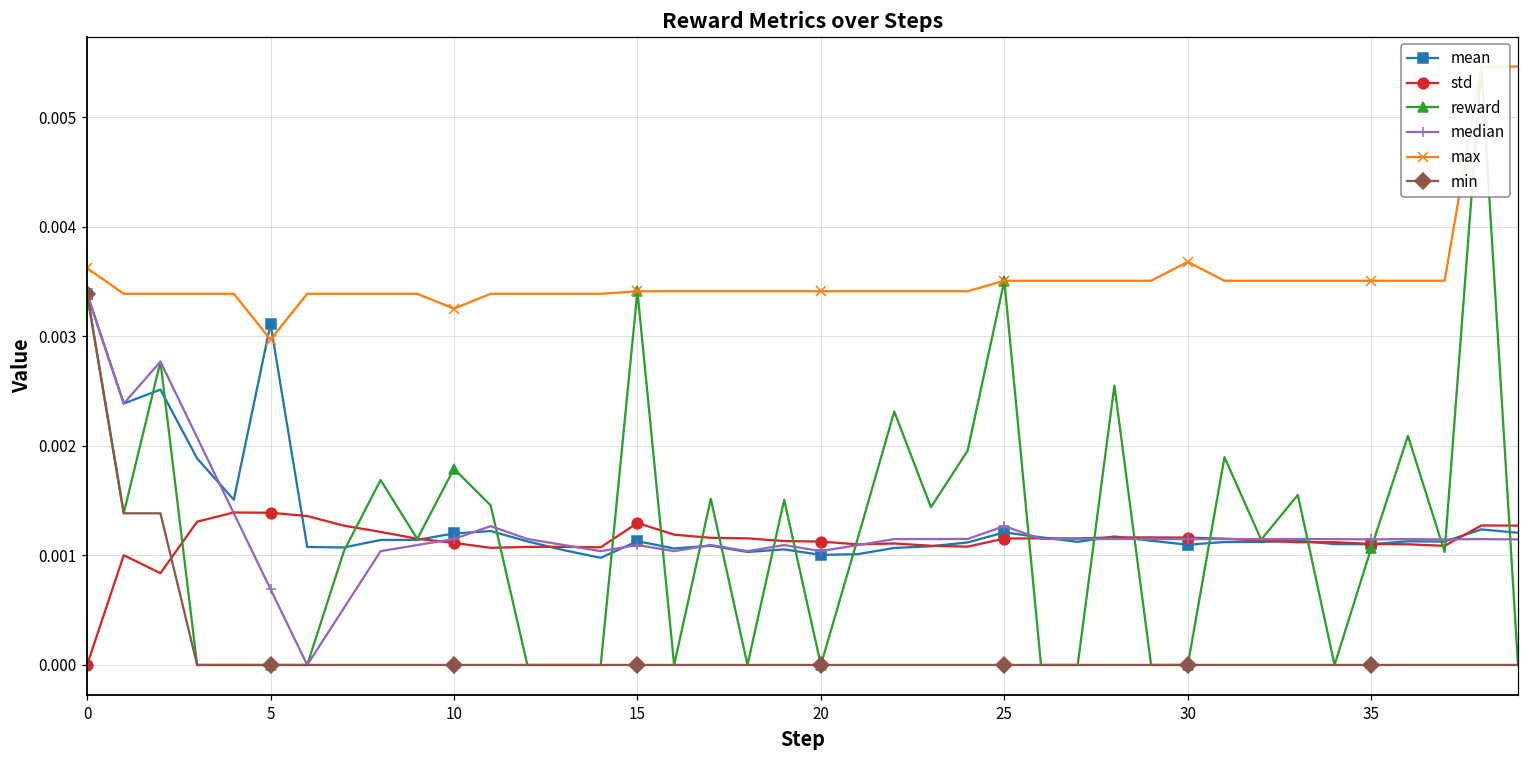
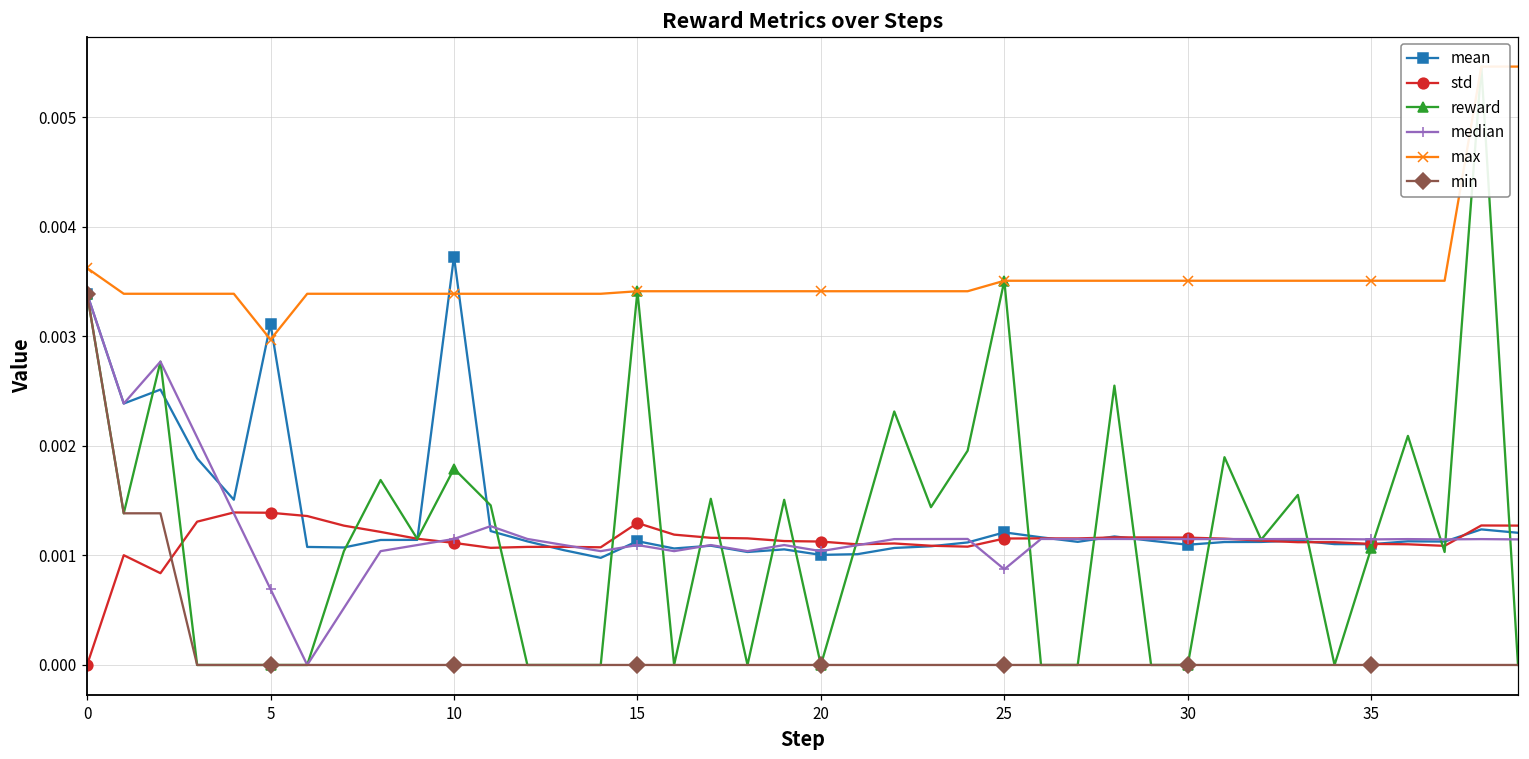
mean, 10: 0.0012 -> 0.0037
max, 10: 0.0033 -> 0.0034
median, 25: 0.0013 -> 0.0009
max, 30: 0.0037 -> 0.0035
